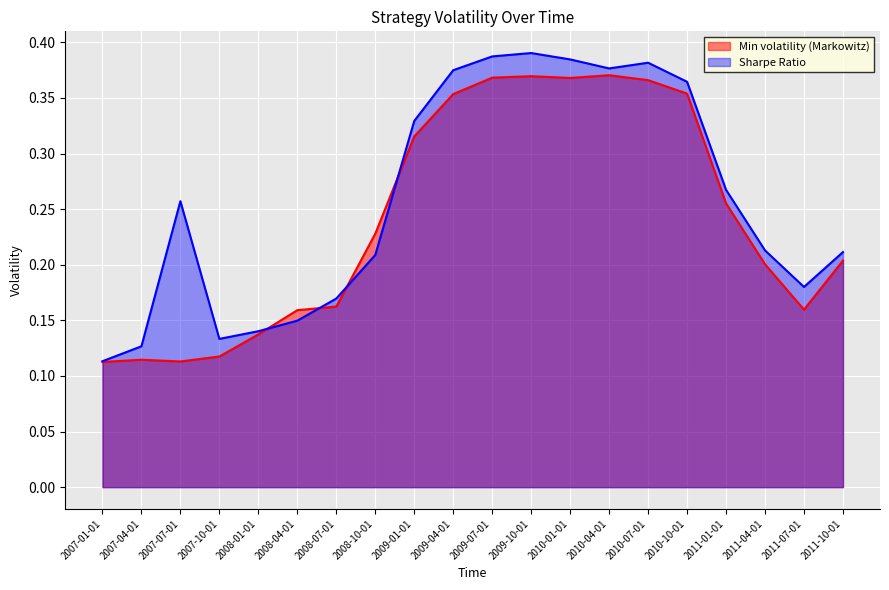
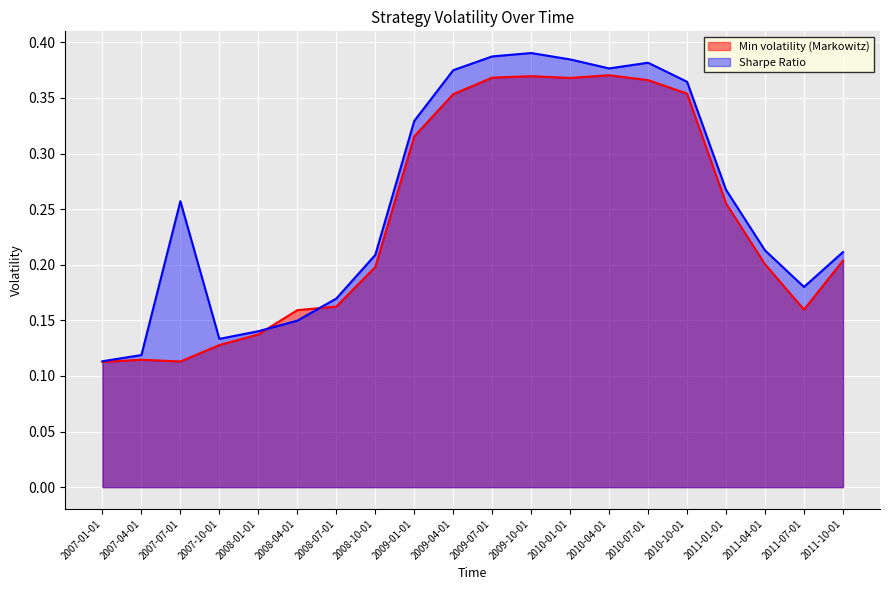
Sharpe Ratio, 2007-04-01: 0.127 -> 0.119
Min volatility (Markowitz), 2007-10-01: 0.117 -> 0.128
Min volatility (Markowitz), 2008-10-01: 0.228 -> 0.198
